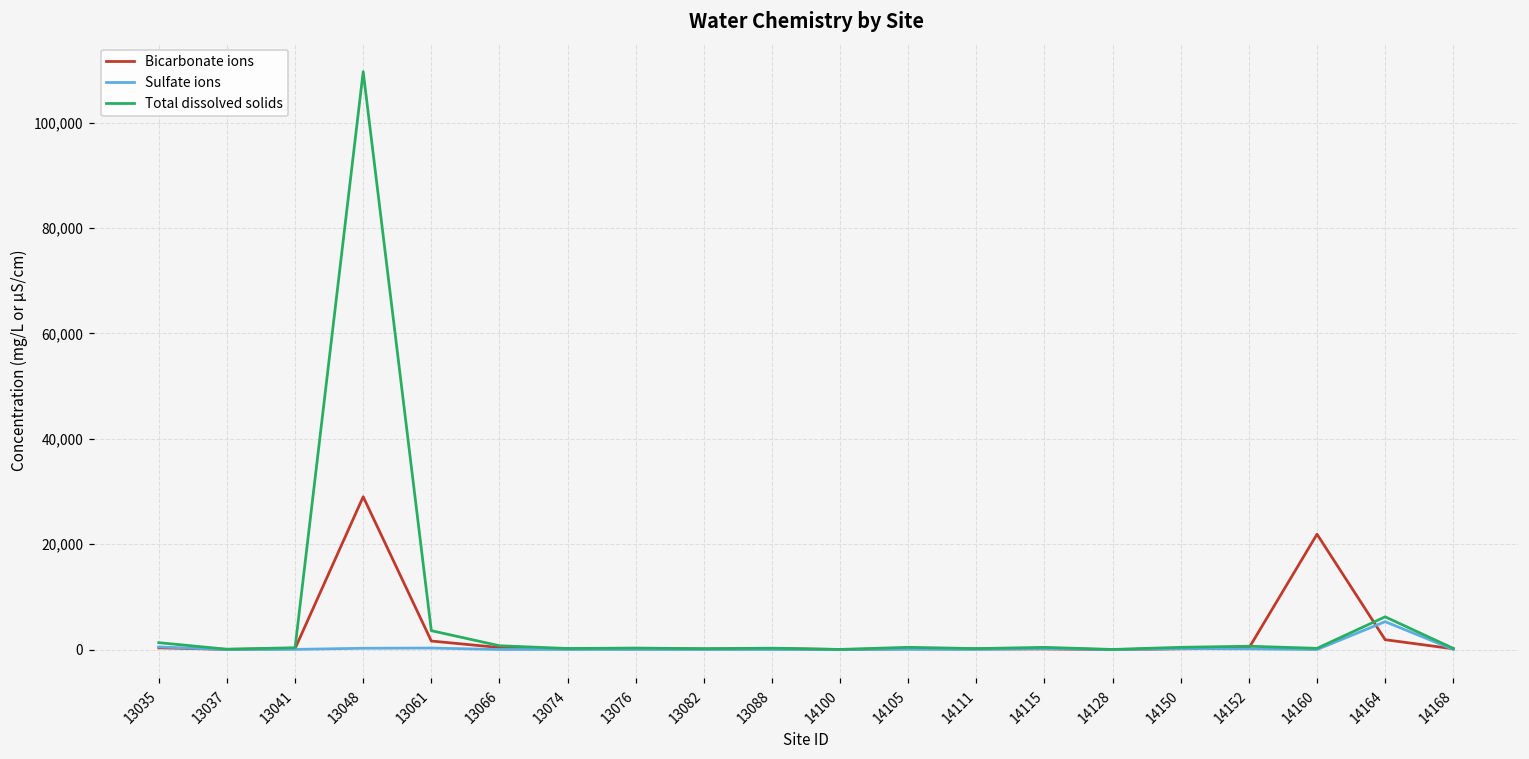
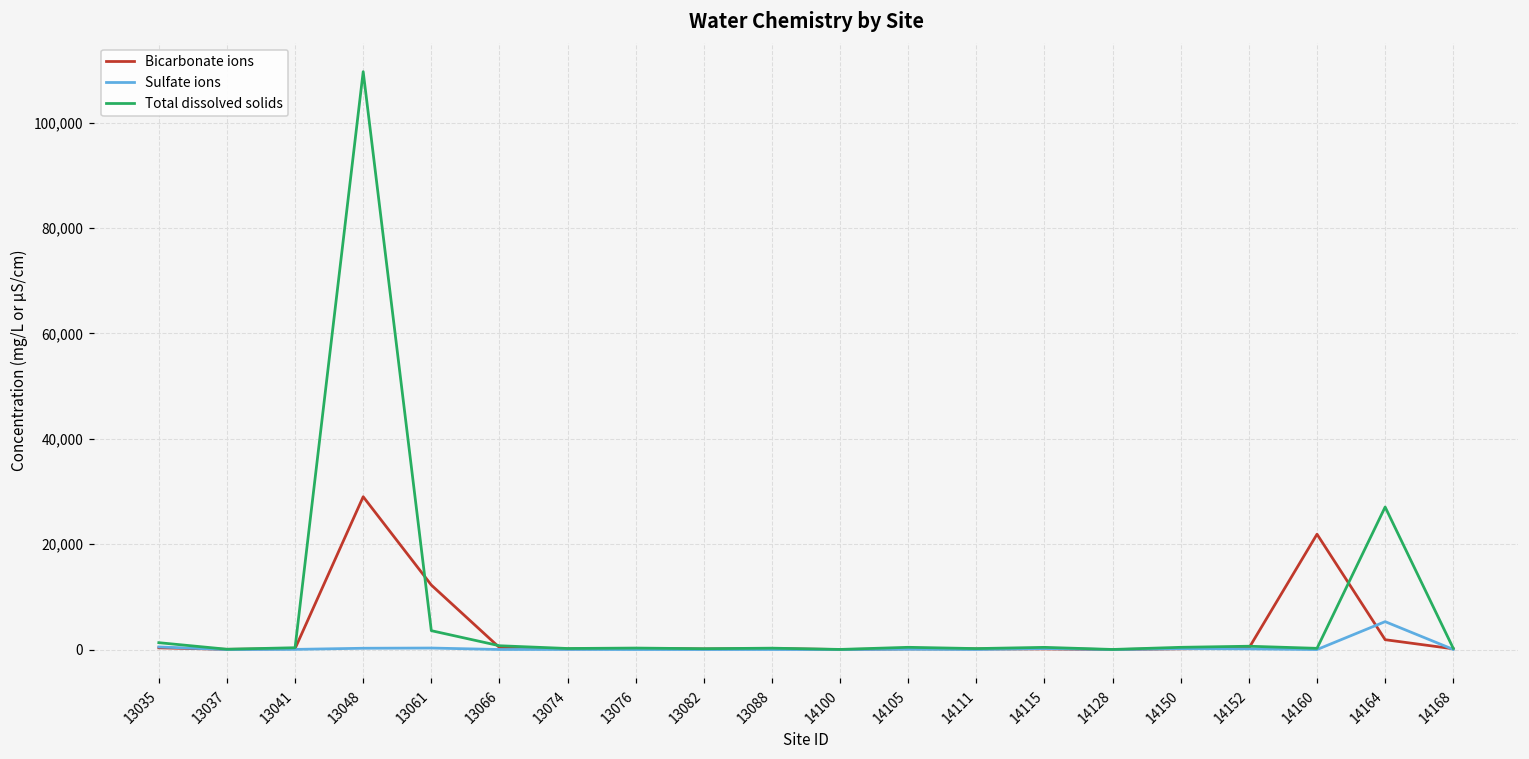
Bicarbonate ions, 13061: 2,000 -> 12,000
Total dissolved solids, 14164: 6,000 -> 27,000
